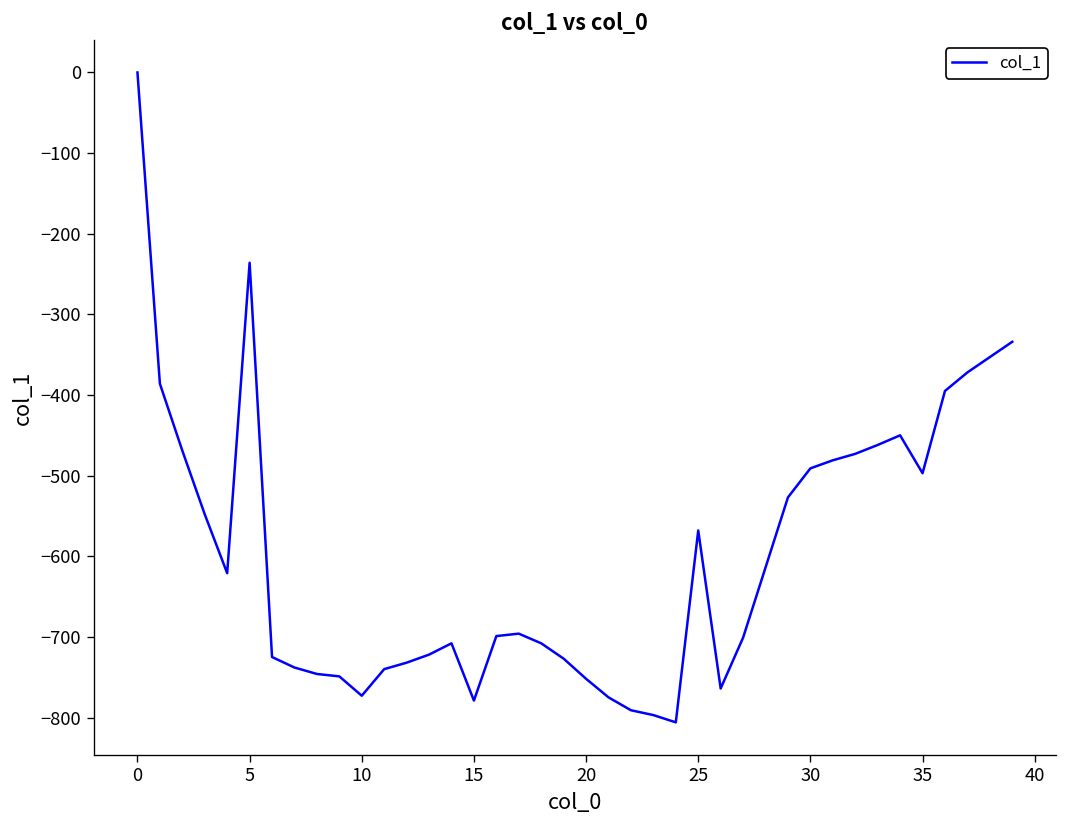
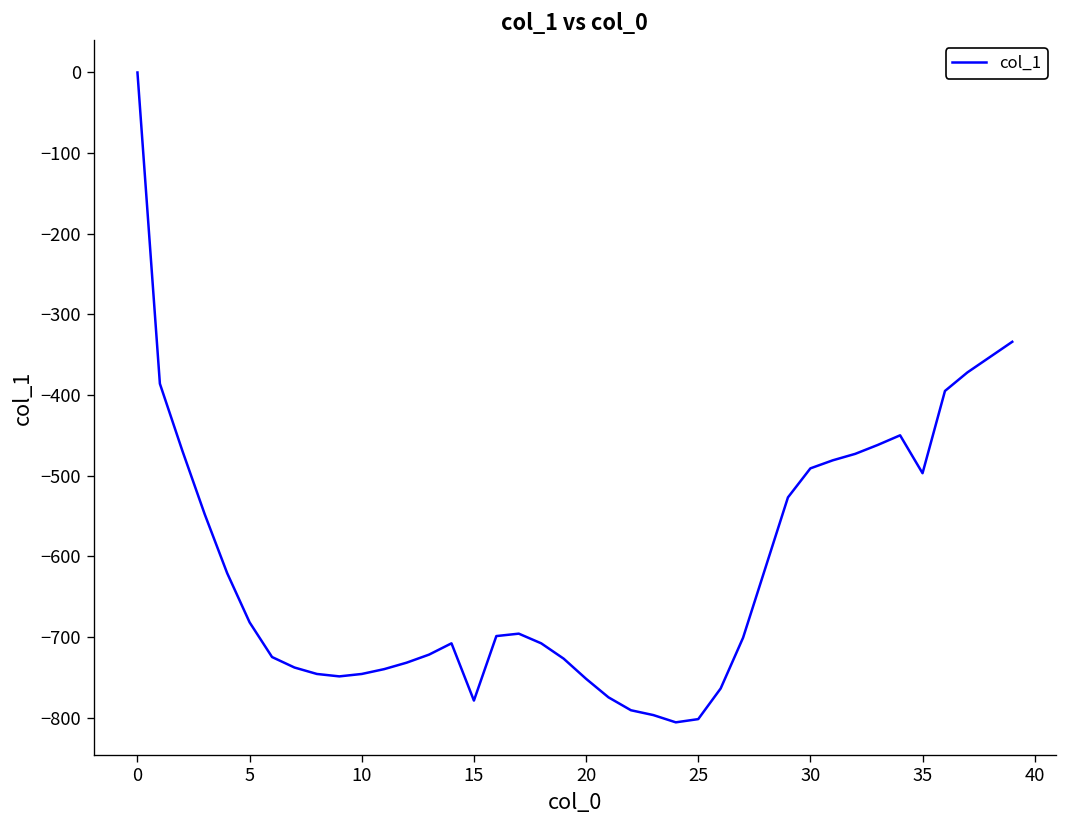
5: -240 -> -680
10: -770 -> -750
25: -570 -> -800
